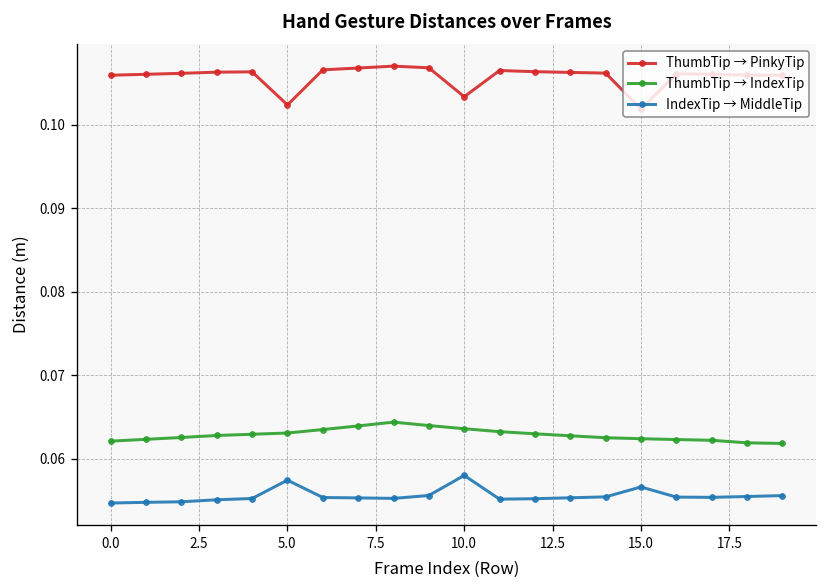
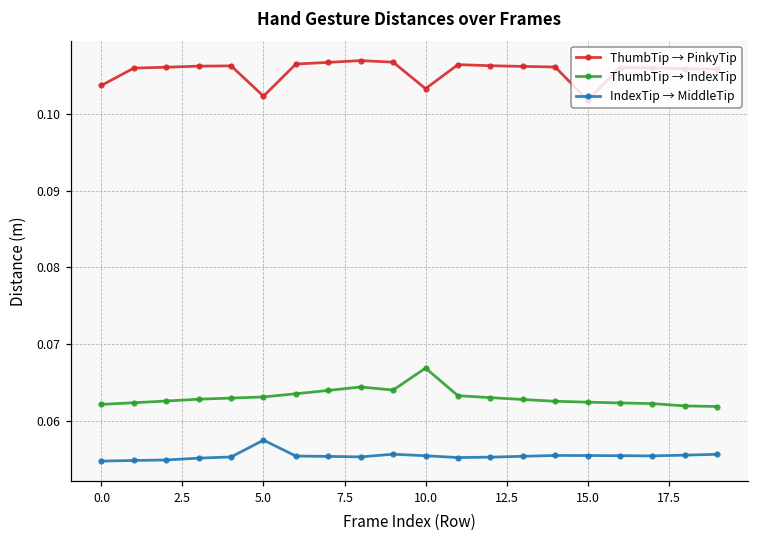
ThumbTip → PinkyTip, 0.0: 0.106 -> 0.104
ThumbTip → IndexTip, 10.0: 0.064 -> 0.067
IndexTip → MiddleTip, 10.0: 0.058 -> 0.055
IndexTip → MiddleTip, 15.0: 0.057 -> 0.055
